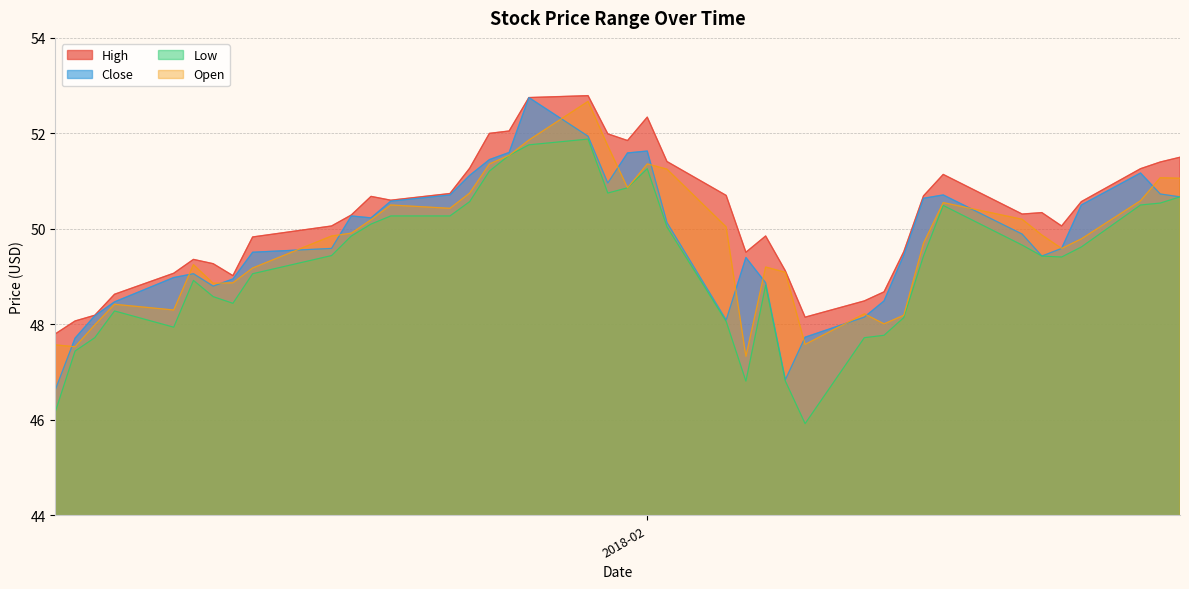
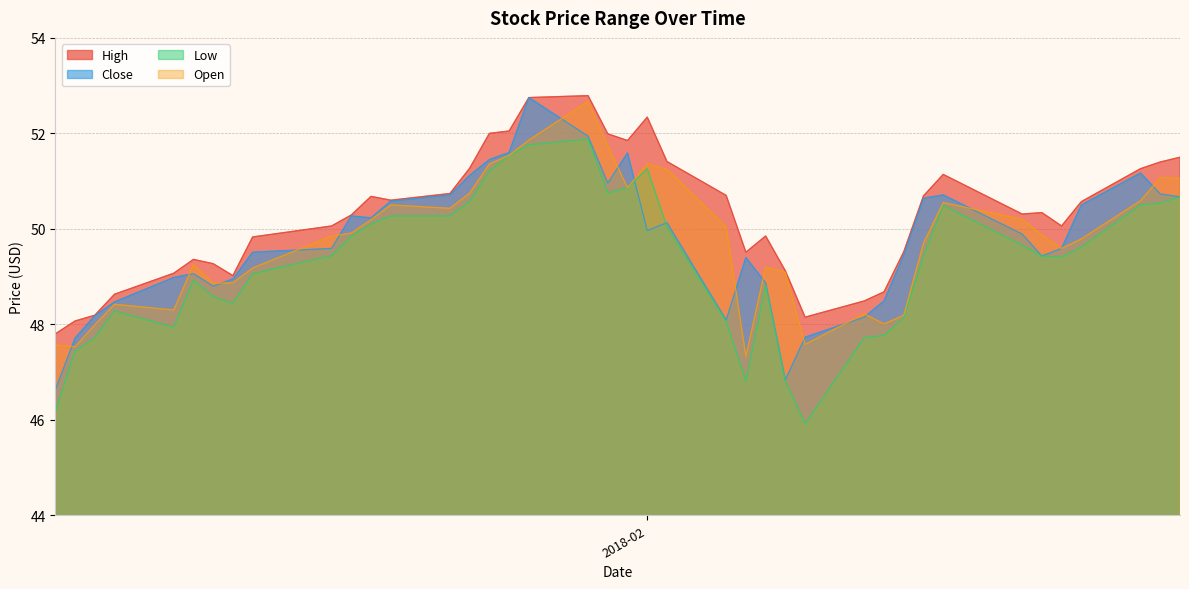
Close, 2018-02: 51.6 -> 50.0
